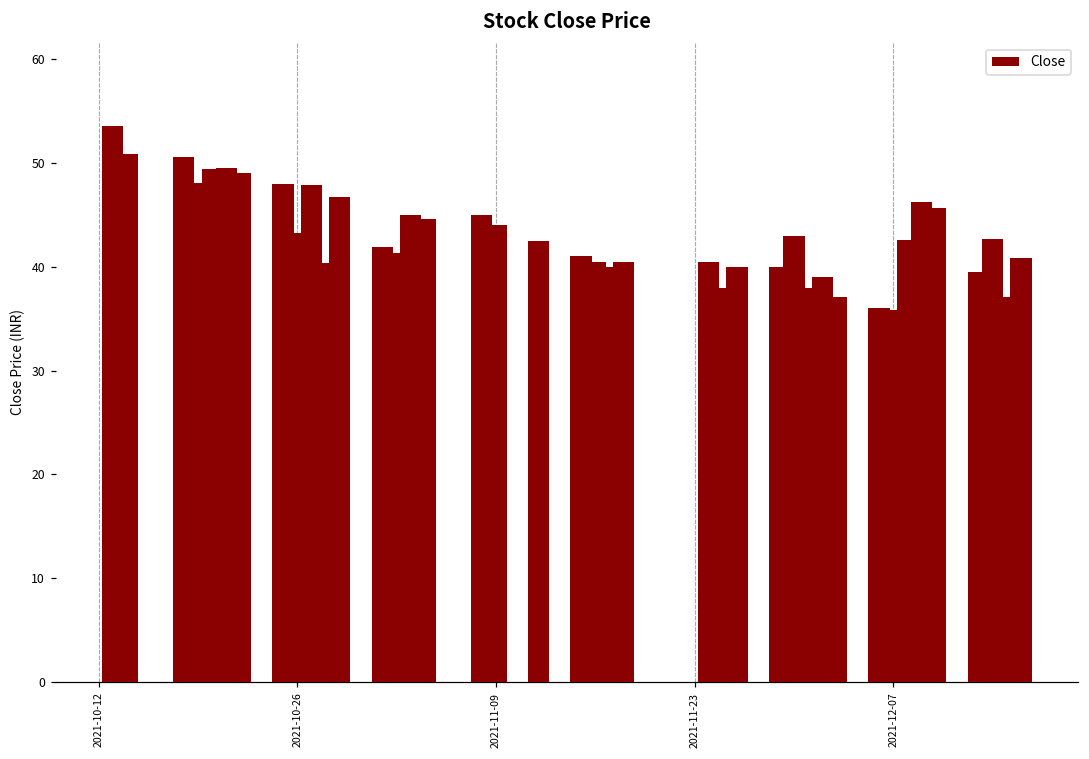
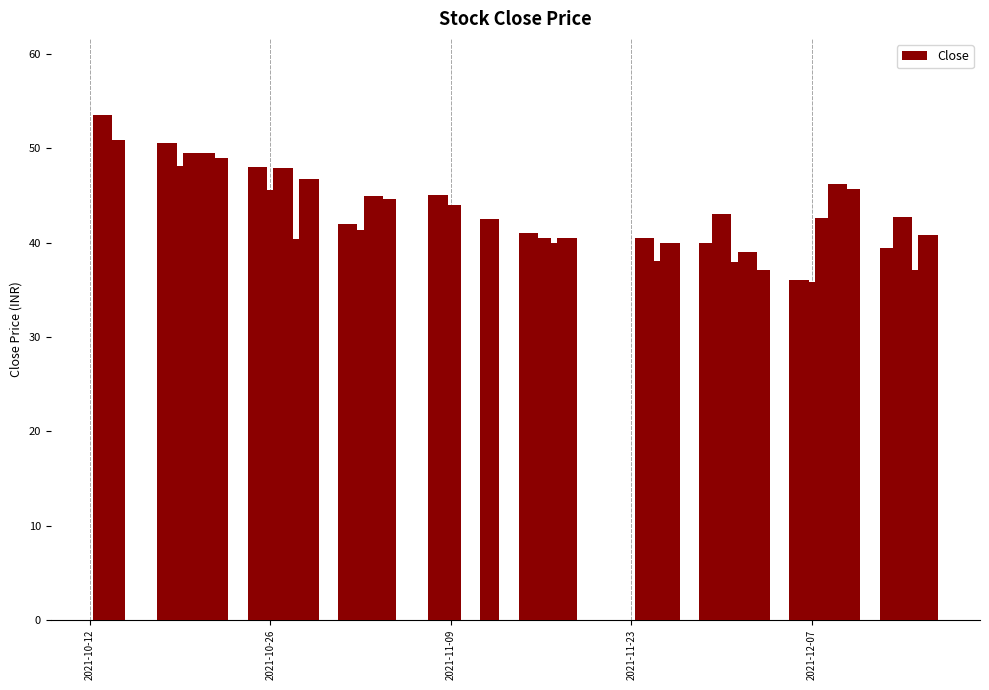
2021-10-26: 43 -> 46
